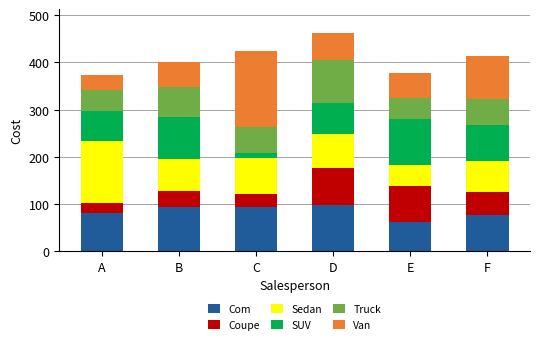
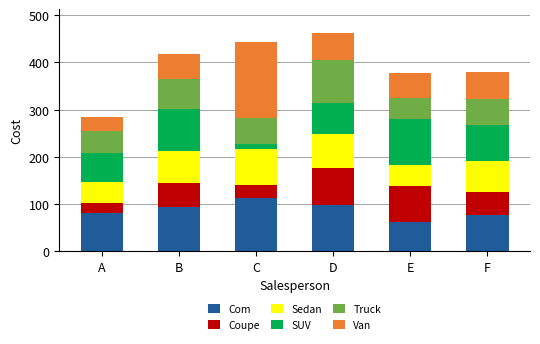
Sedan, A: 130 -> 40
Coupe, B: 30 -> 50
Com, C: 90 -> 110
Van, F: 90 -> 60
